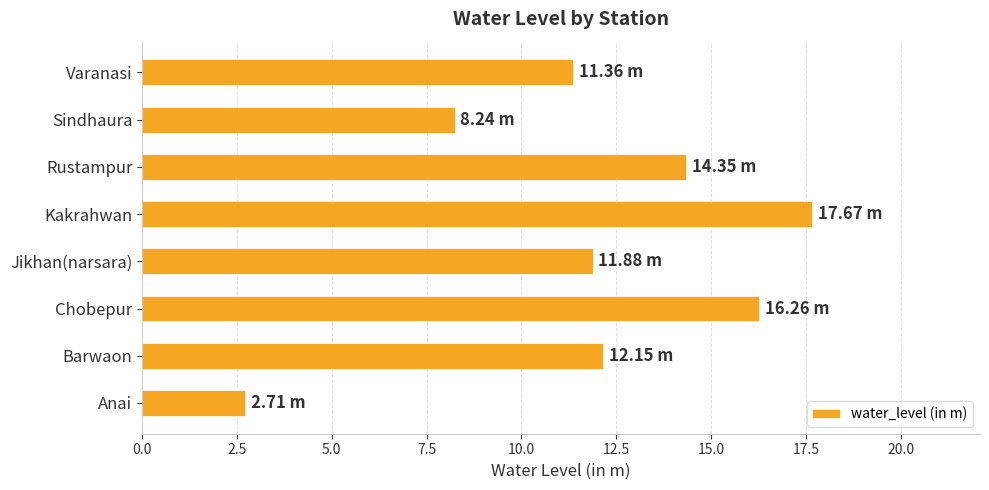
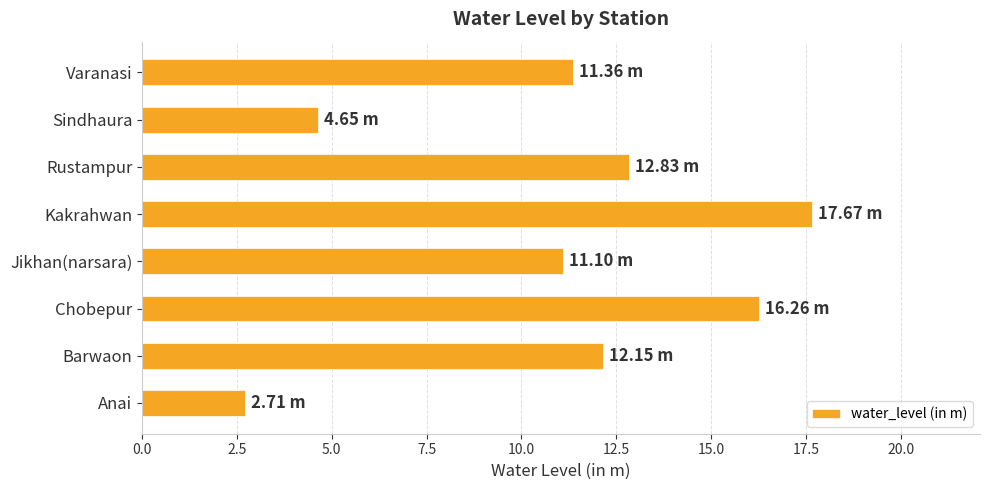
Sindhaura: 8.24 -> 4.65
Rustampur: 14.35 -> 12.83
Jikhan(narsara): 11.88 -> 11.10
